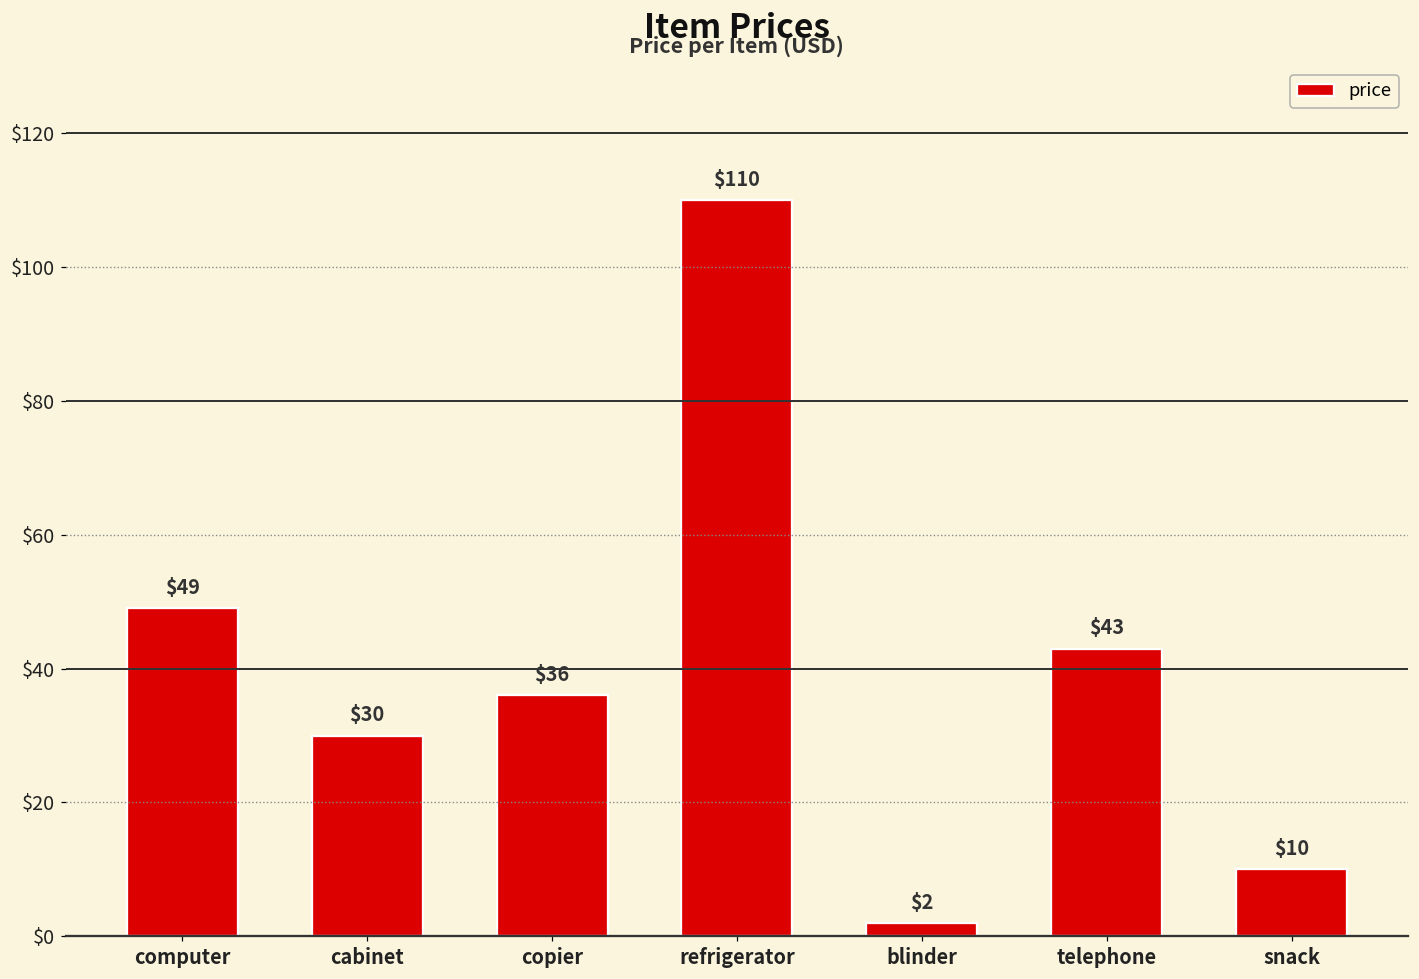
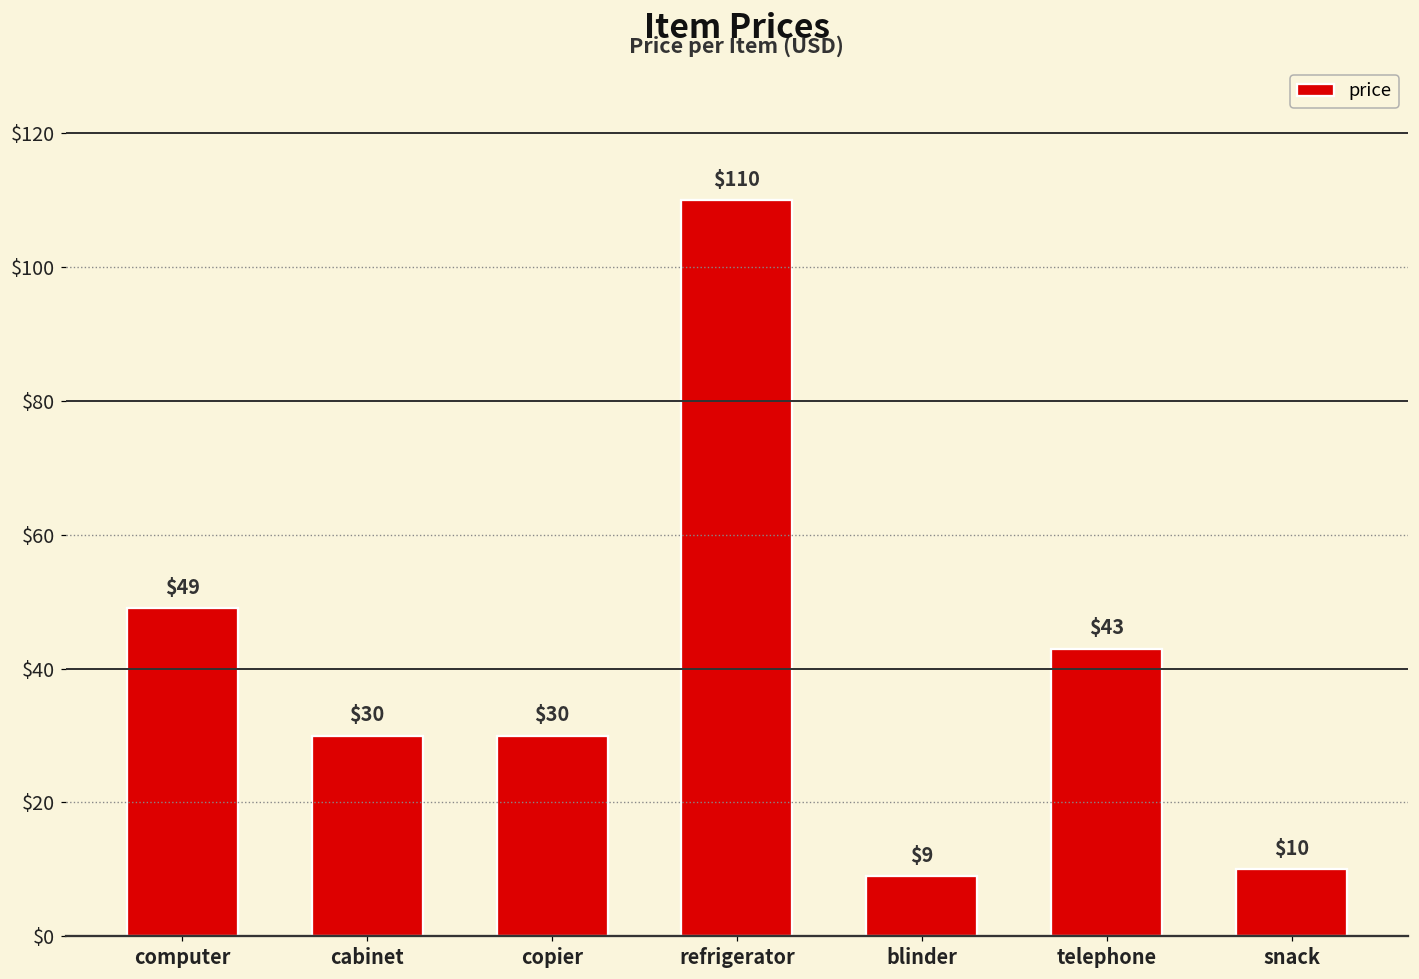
copier: $36 -> $30
blinder: $2 -> $9
